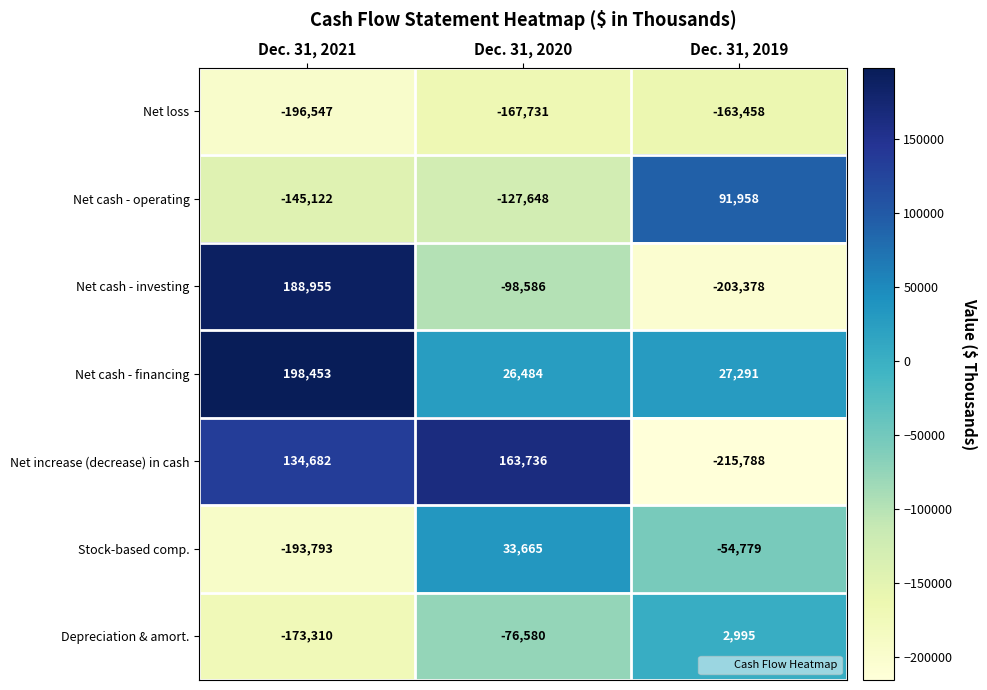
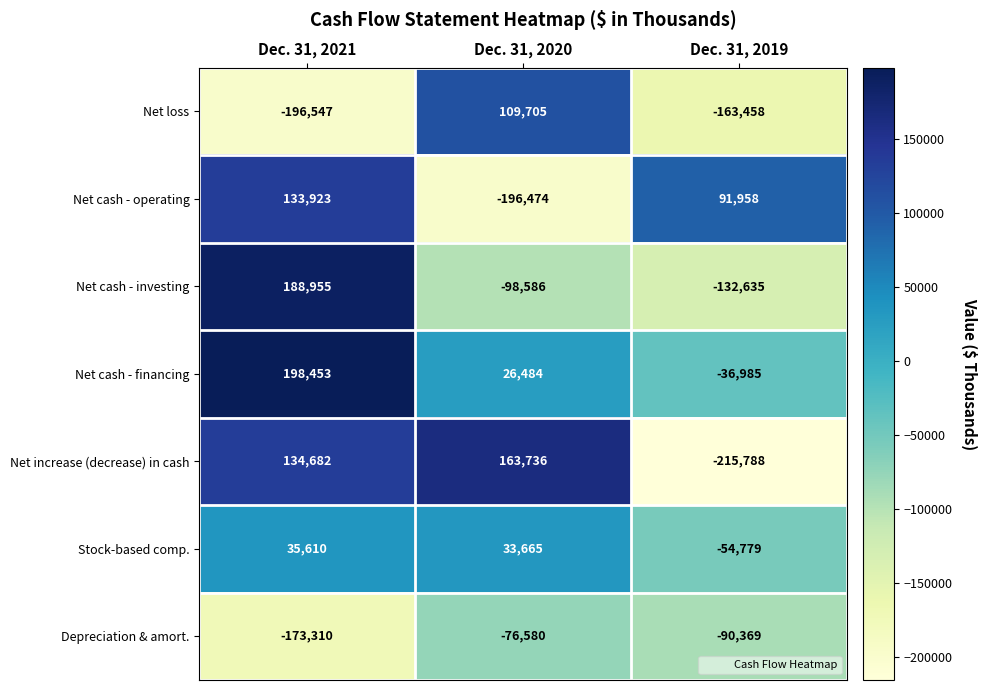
Net loss, Dec. 31, 2020: -167,731 -> 109,705
Net cash - operating, Dec. 31, 2021: -145,122 -> 133,923
Net cash - operating, Dec. 31, 2020: -127,648 -> -196,474
Net cash - investing, Dec. 31, 2019: -203,378 -> -132,635
Net cash - financing, Dec. 31, 2019: 27,291 -> -36,985
Stock-based comp., Dec. 31, 2021: -193,793 -> 35,610
Depreciation & amort., Dec. 31, 2019: 2,995 -> -90,369
